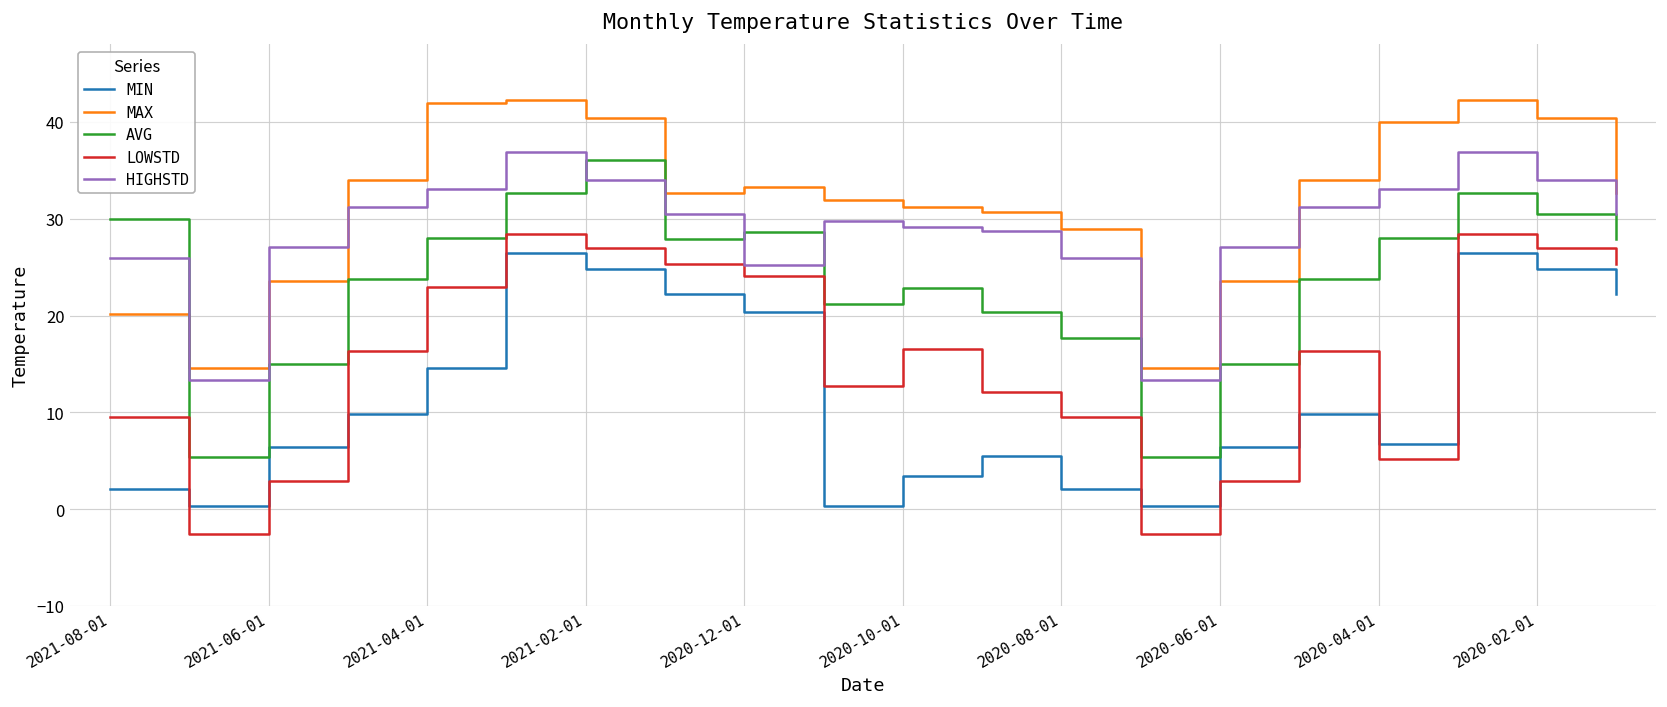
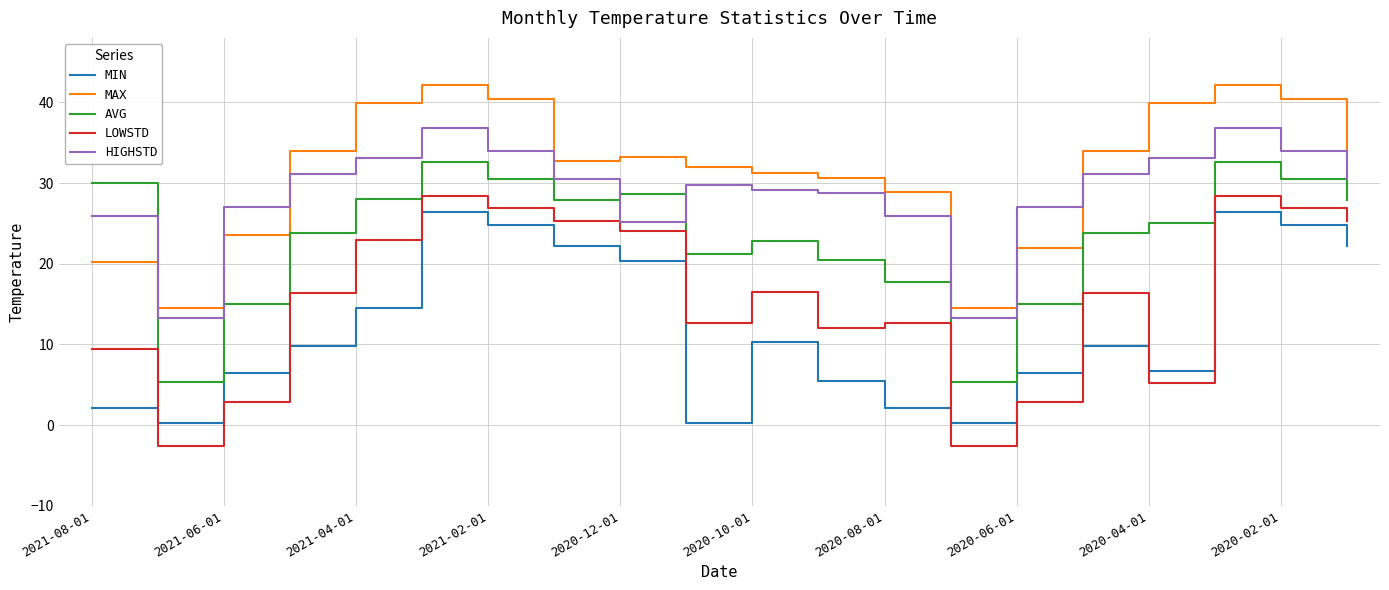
MAX, 2021-04-01: 42 -> 40
AVG, 2021-02-01: 36 -> 30
MIN, 2020-10-01: 3 -> 10
LOWSTD, 2020-08-01: 9 -> 13
MAX, 2020-06-01: 24 -> 22
AVG, 2020-04-01: 28 -> 25
